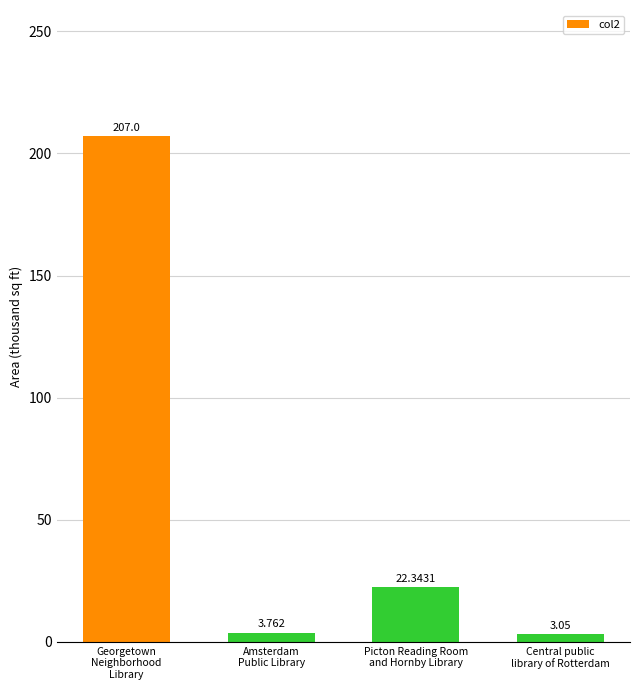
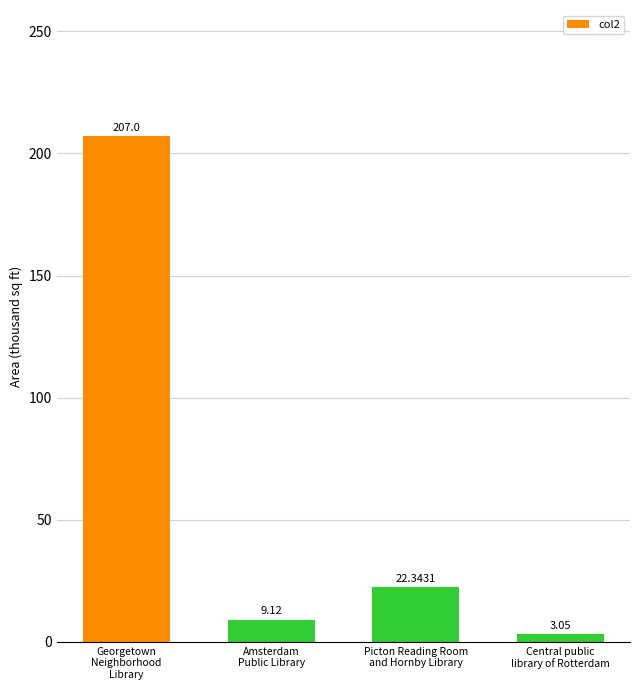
Amsterdam Public Library: 3.762 -> 9.12
